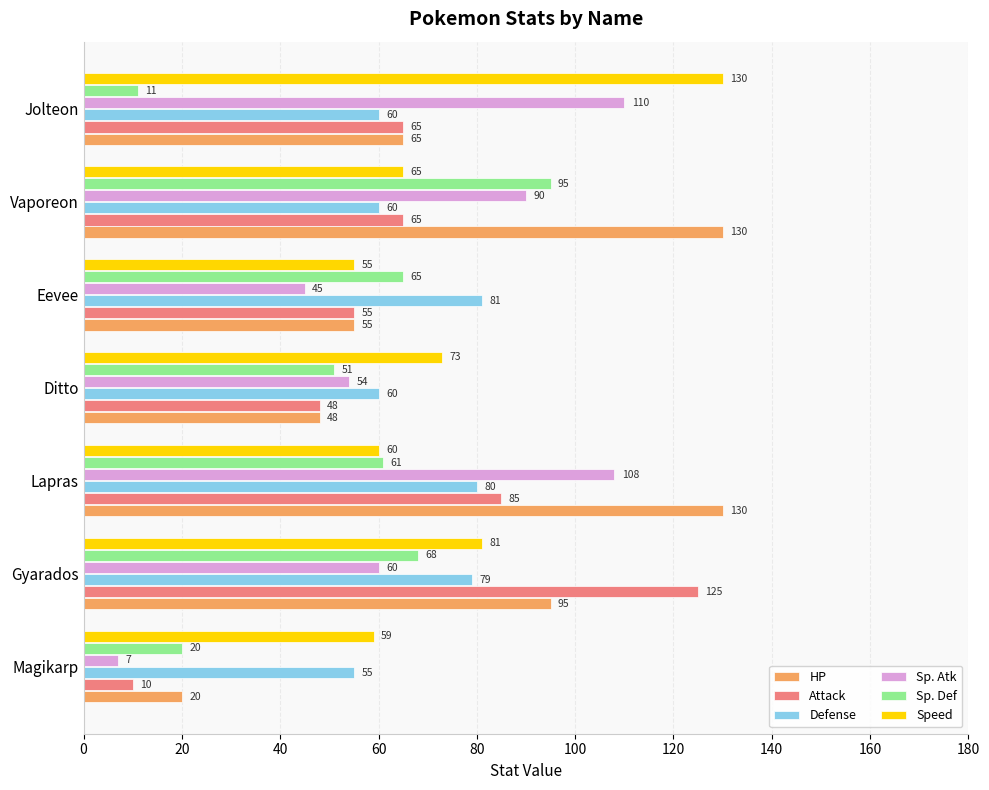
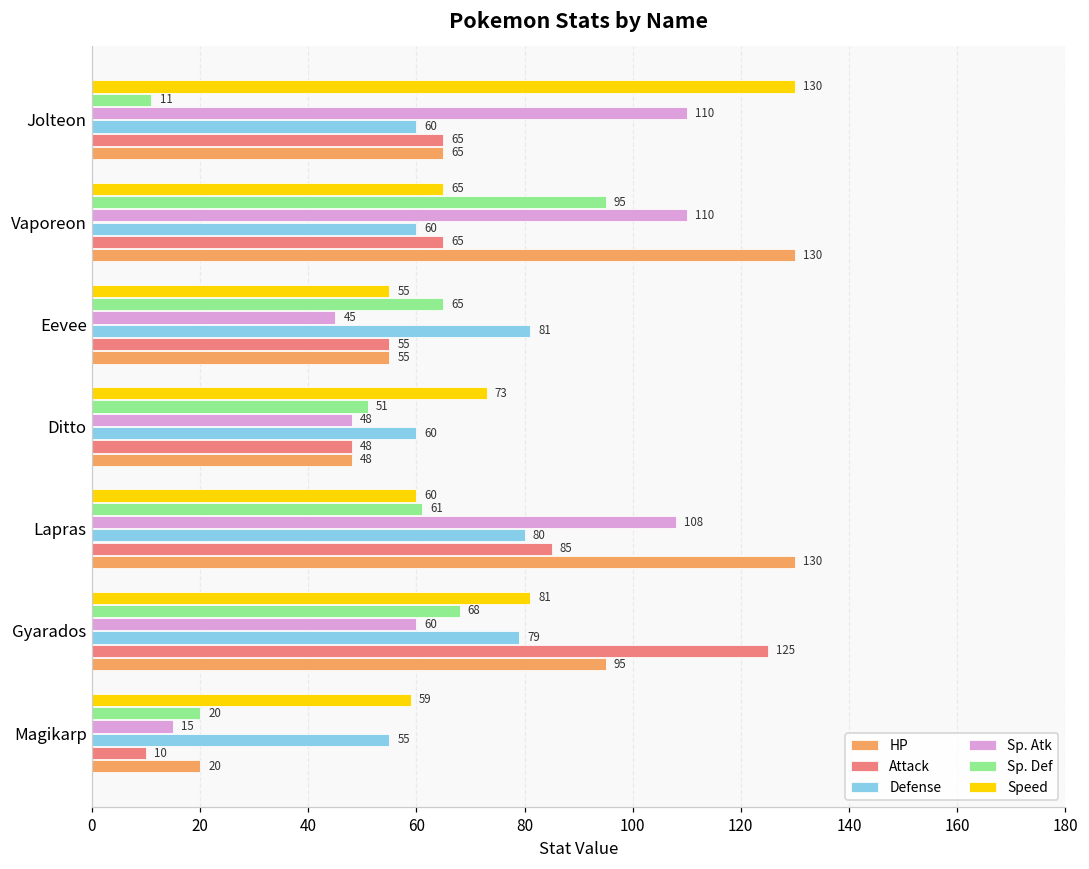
Sp. Atk, Vaporeon: 90 -> 110
Sp. Atk, Ditto: 54 -> 48
Sp. Atk, Magikarp: 7 -> 15
